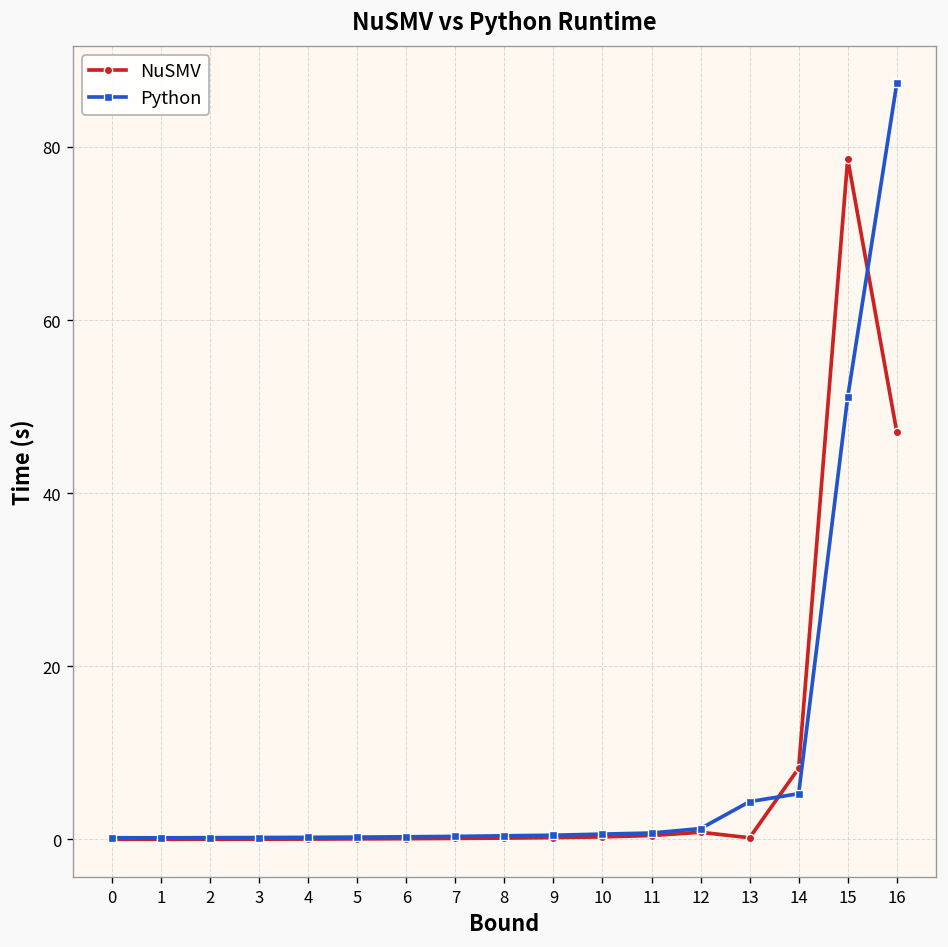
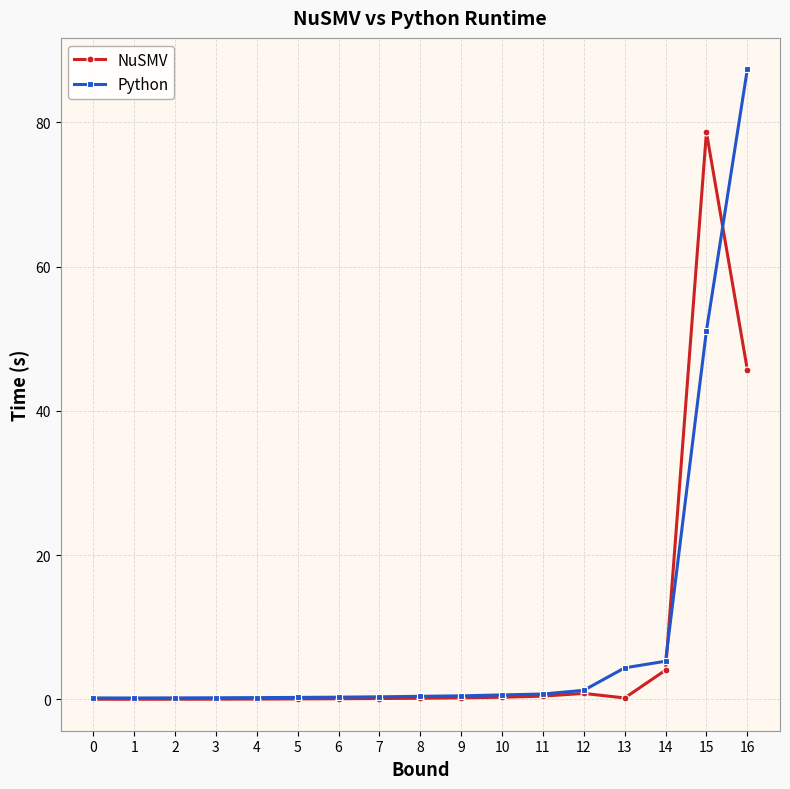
NuSMV, 14: 8 -> 4
NuSMV, 16: 47 -> 46
